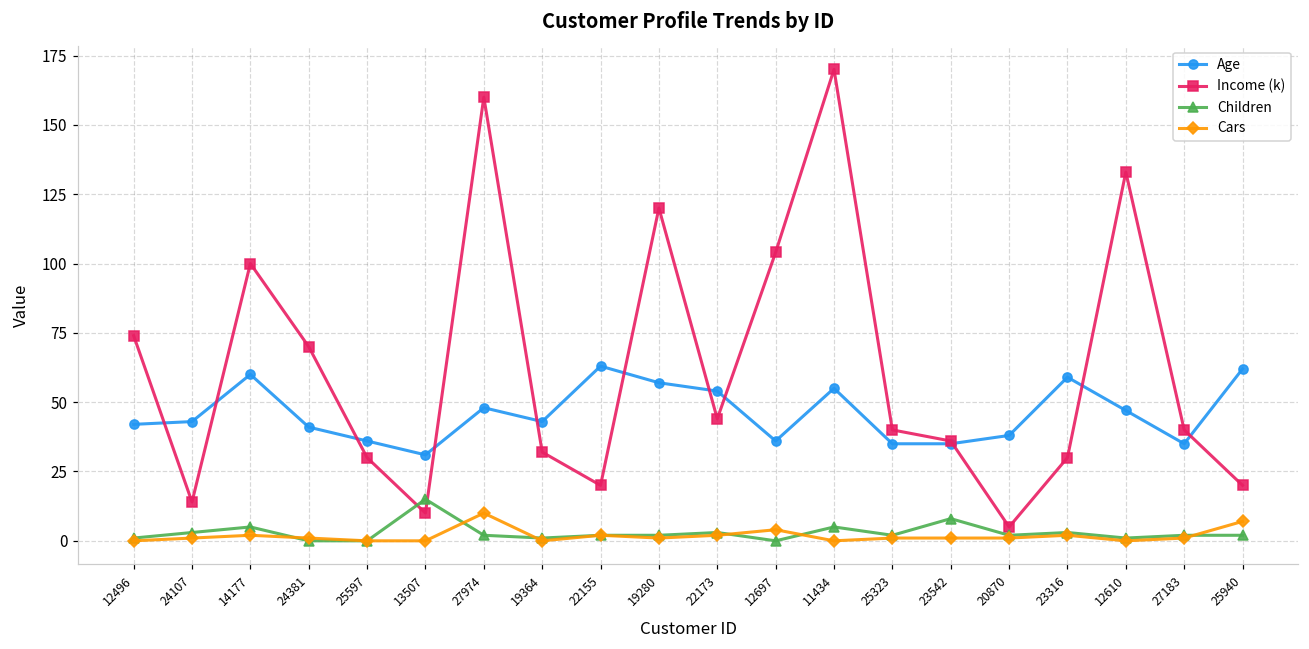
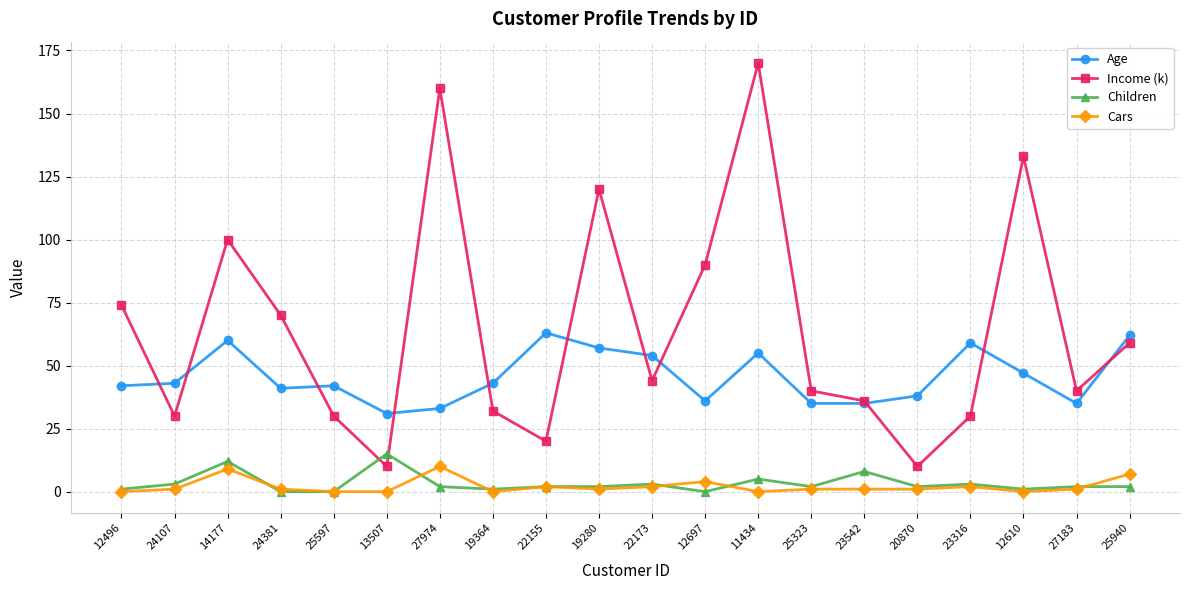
Income (k), 24107: 14 -> 30
Children, 14177: 5 -> 12
Cars, 14177: 2 -> 9
Age, 25597: 36 -> 42
Age, 27974: 48 -> 33
Income (k), 12697: 104 -> 90
Income (k), 20870: 5 -> 10
Income (k), 25940: 20 -> 59
